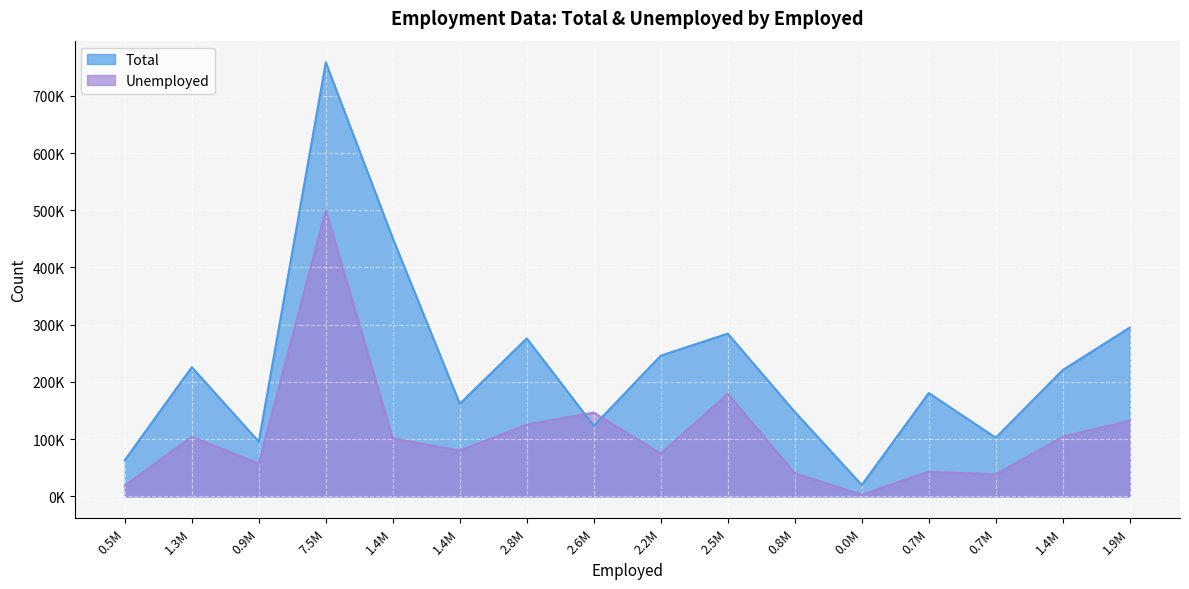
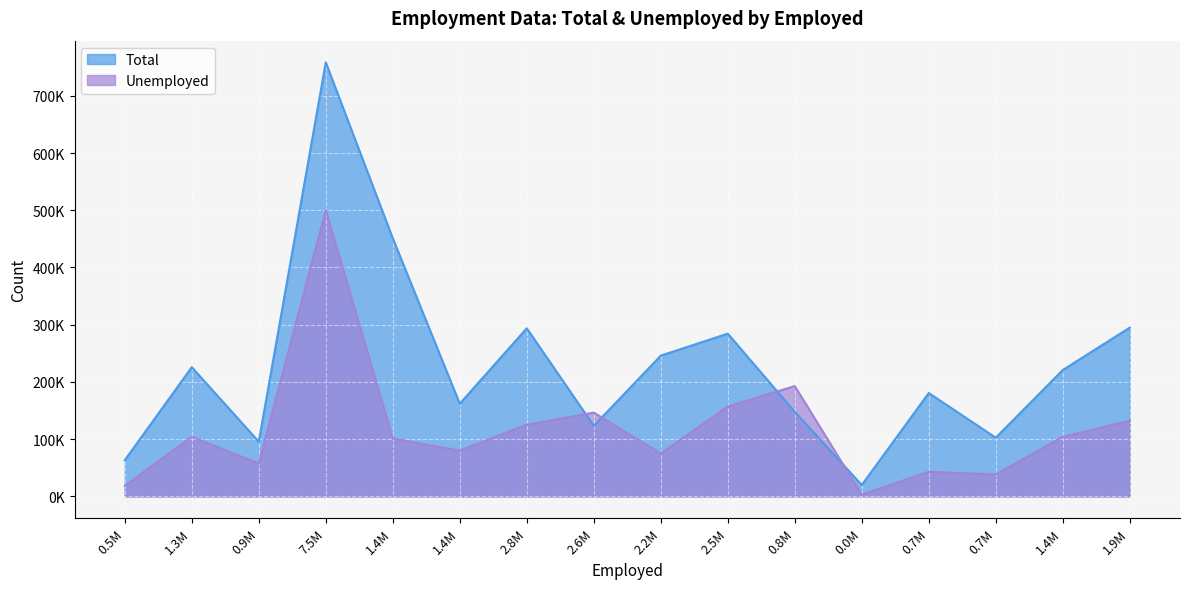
Total, 2.8M: 280000 -> 290000
Unemployed, 2.5M: 180000 -> 160000
Unemployed, 0.8M: 40000 -> 190000
